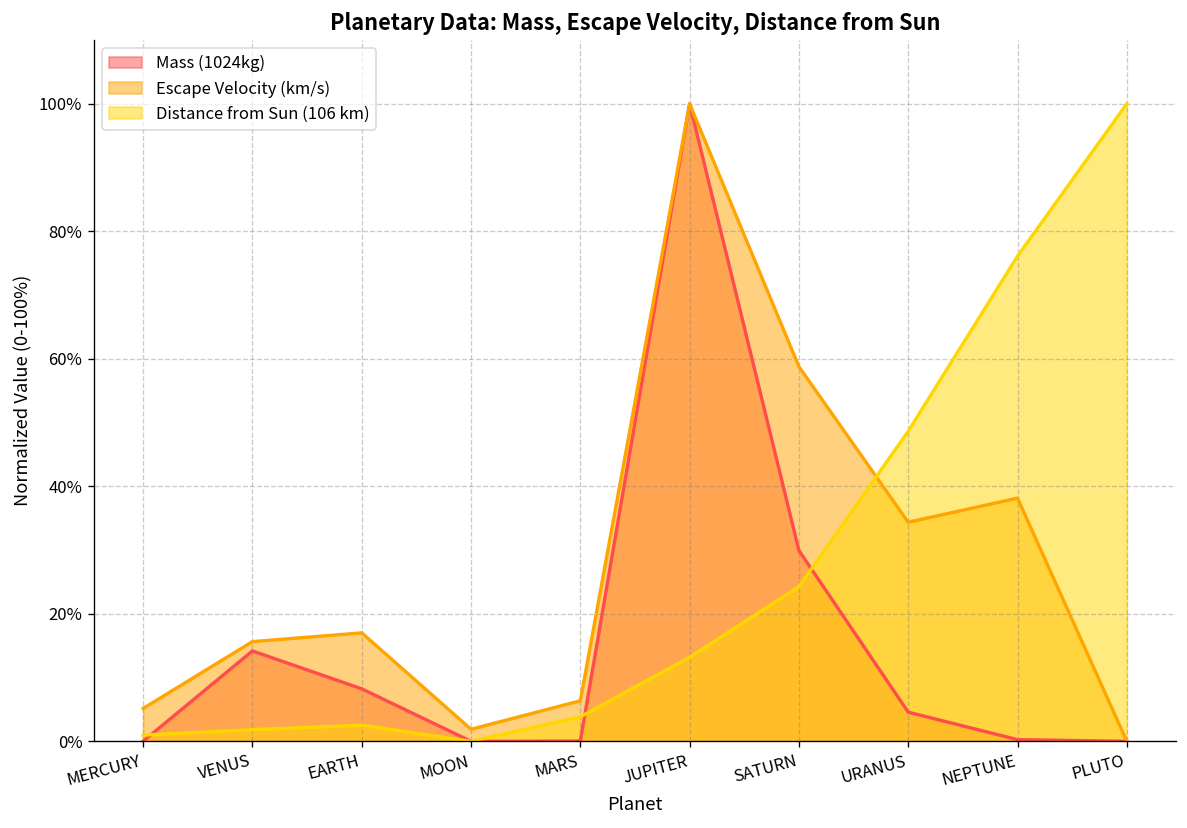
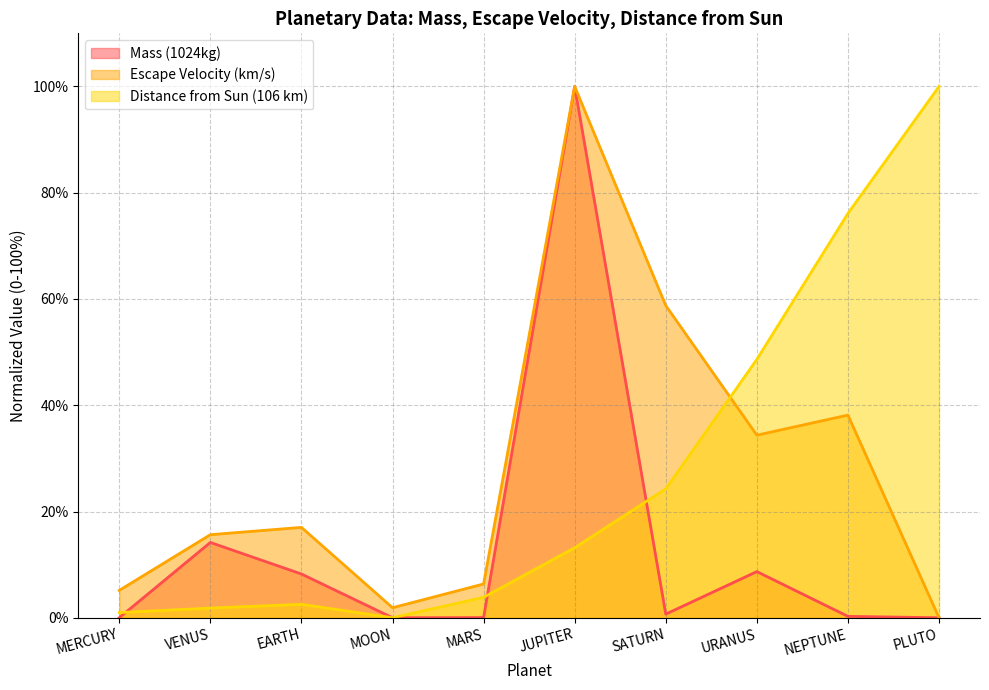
Mass (1024kg), SATURN: 30% -> 1%
Mass (1024kg), URANUS: 5% -> 9%
